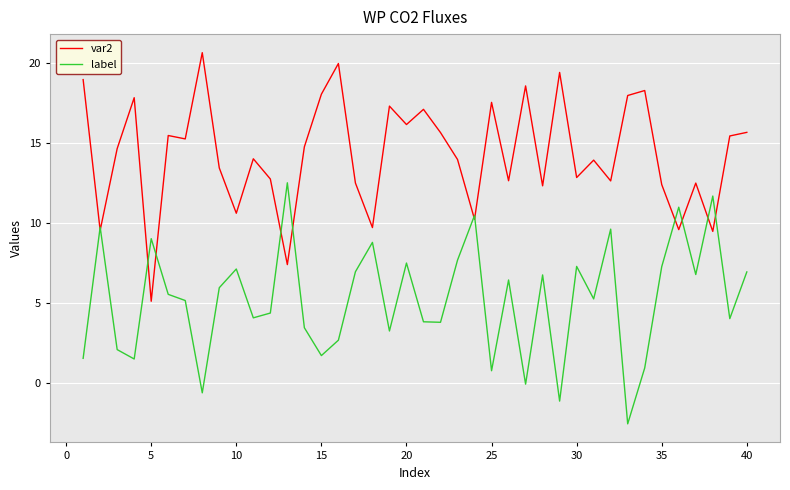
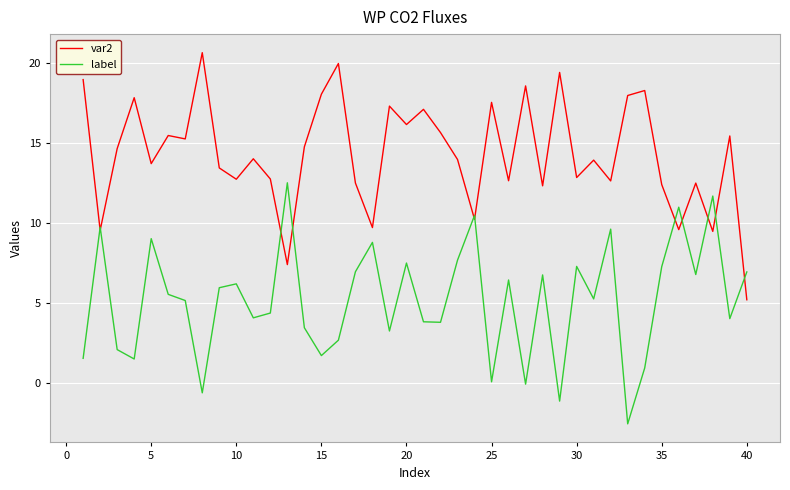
var2, 5: 5.1 -> 13.7
var2, 10: 10.6 -> 12.8
label, 10: 7.1 -> 6.2
label, 25: 0.8 -> 0.1
var2, 40: 15.7 -> 5.2
